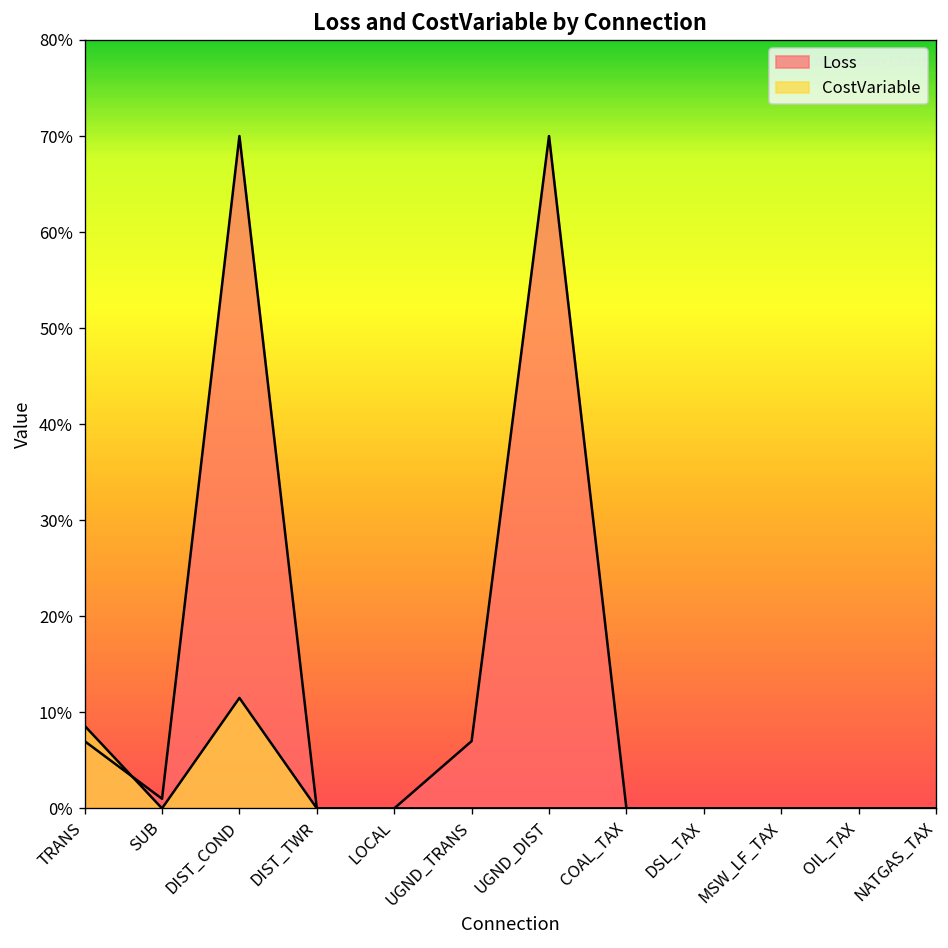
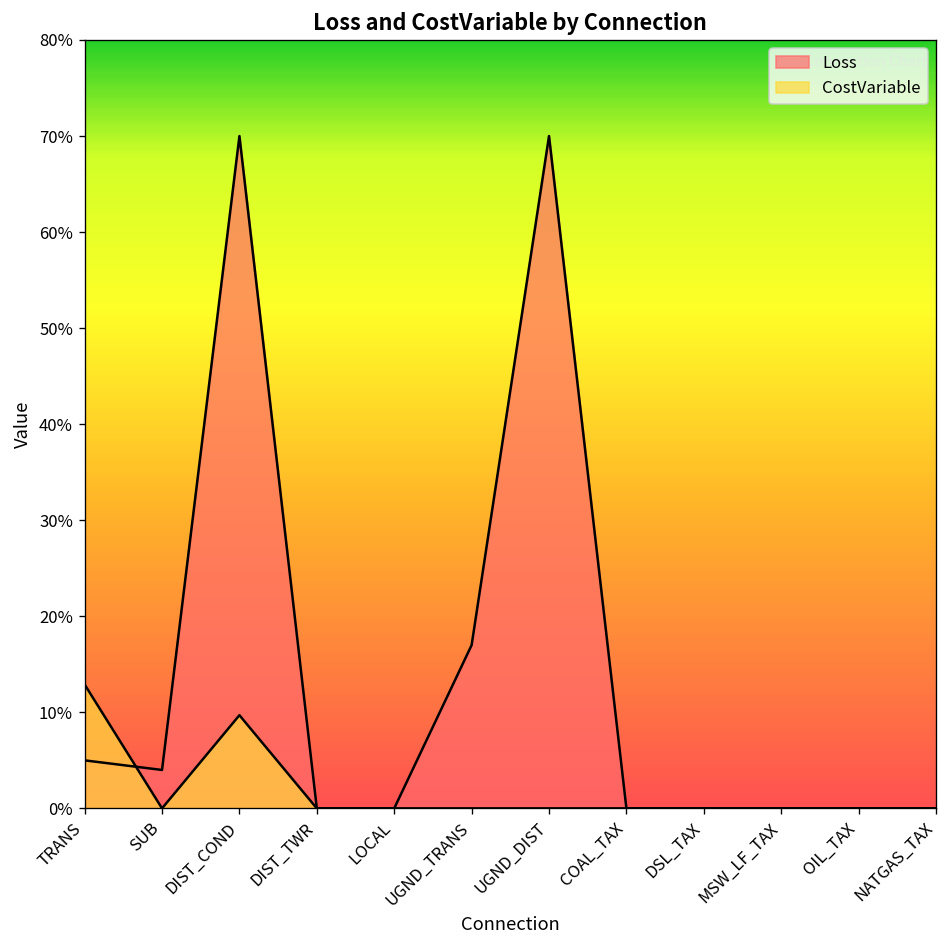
Loss, TRANS: 7% -> 5%
CostVariable, TRANS: 9% -> 13%
Loss, SUB: 1% -> 4%
CostVariable, DIST_COND: 12% -> 10%
Loss, UGND_TRANS: 7% -> 17%
